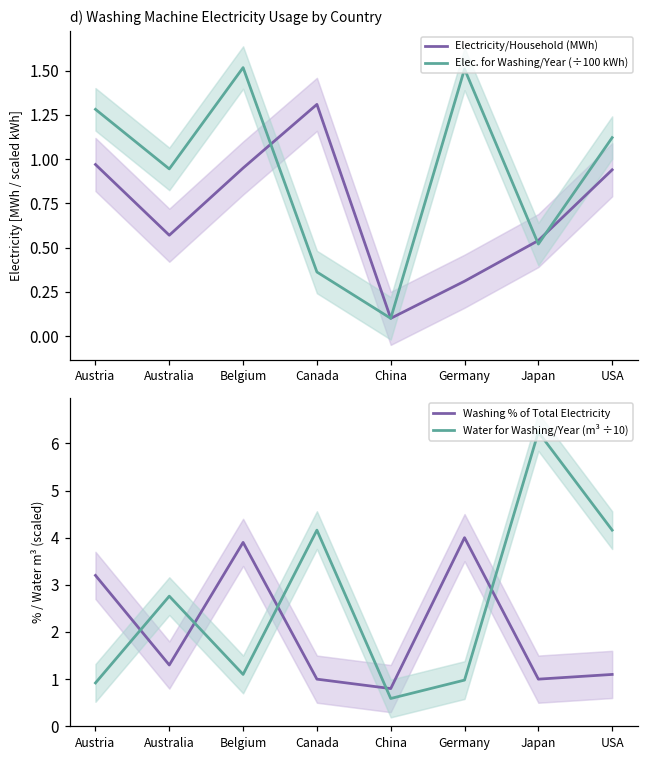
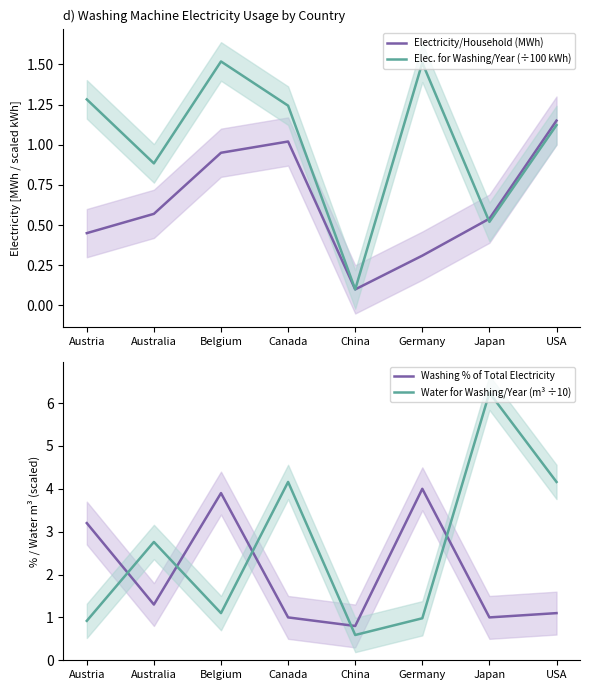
d) Washing Machine Electricity Usage by Country, Electricity/Household (MWh), Austria: 0.97 -> 0.45
d) Washing Machine Electricity Usage by Country, Elec. for Washing/Year (÷100 kWh), Australia: 0.95 -> 0.88
d) Washing Machine Electricity Usage by Country, Electricity/Household (MWh), Canada: 1.31 -> 1.02
d) Washing Machine Electricity Usage by Country, Elec. for Washing/Year (÷100 kWh), Canada: 0.36 -> 1.24
d) Washing Machine Electricity Usage by Country, Electricity/Household (MWh), USA: 0.94 -> 1.15
